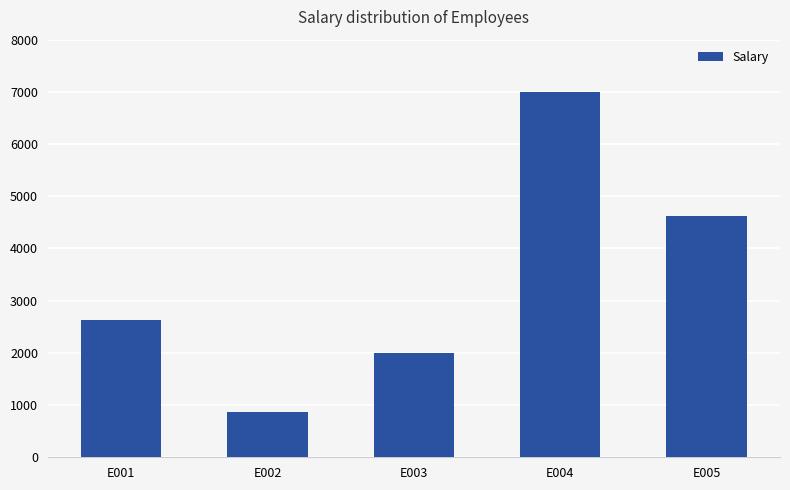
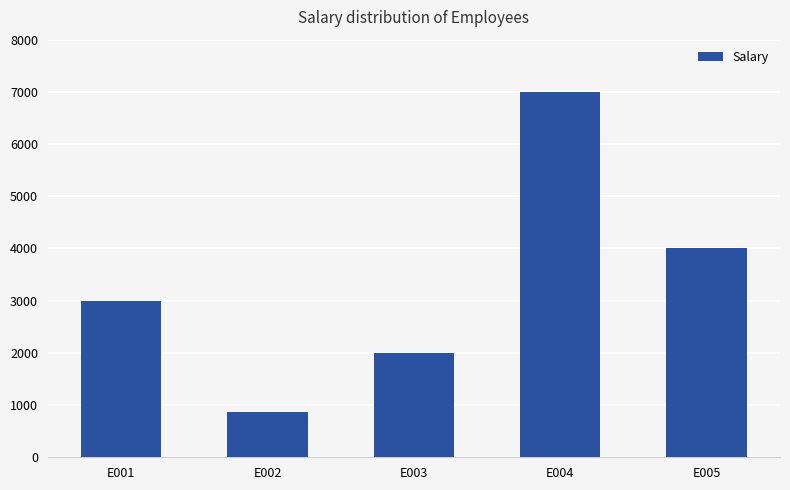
E001: 2600 -> 3000
E005: 4600 -> 4000
